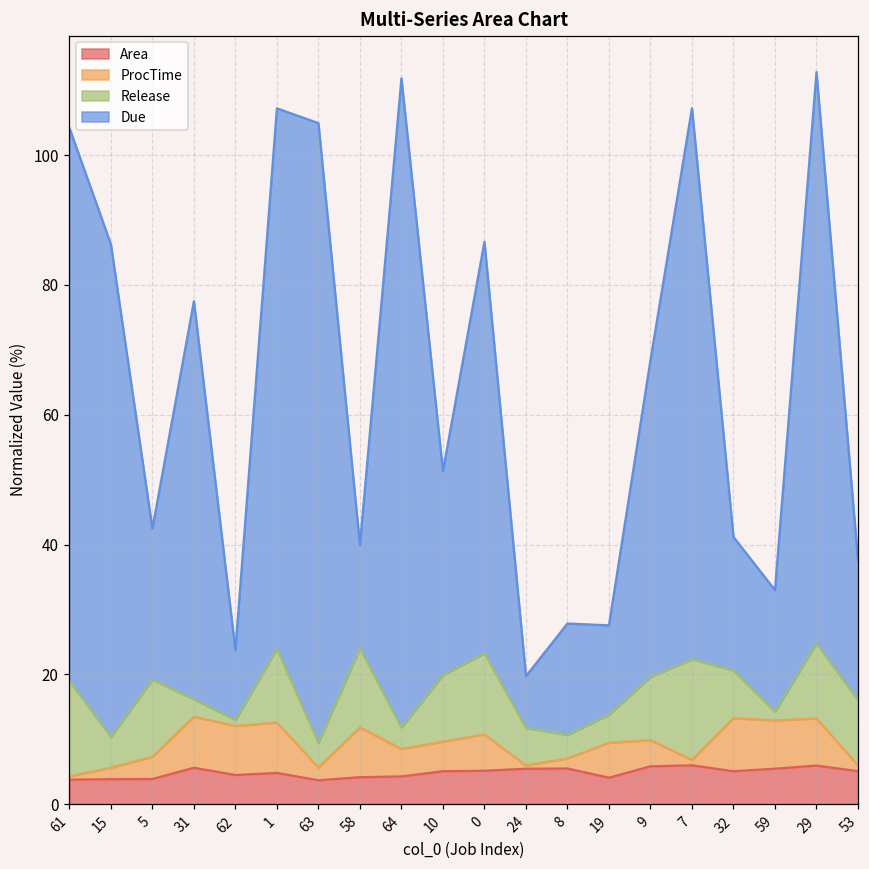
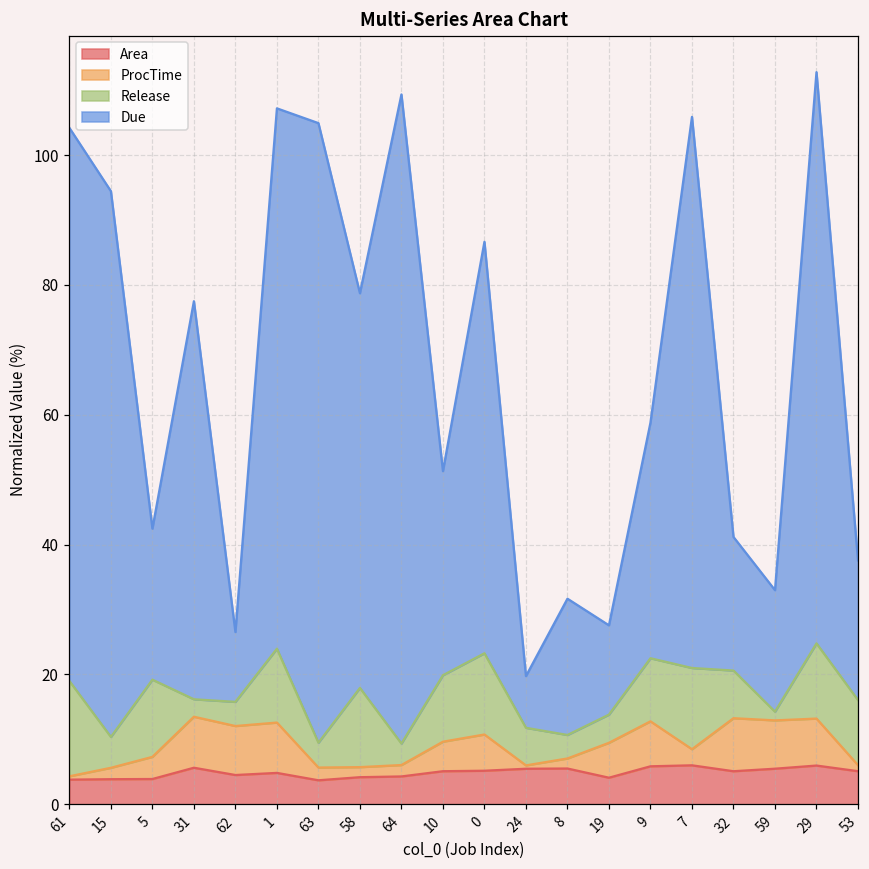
Due, 15: 76 -> 84
Release, 62: 1 -> 4
ProcTime, 58: 8 -> 2
Due, 58: 16 -> 61
ProcTime, 64: 4 -> 2
Due, 8: 17 -> 21
ProcTime, 9: 4 -> 7
Due, 9: 49 -> 36
ProcTime, 7: 1 -> 2
Release, 7: 16 -> 13
